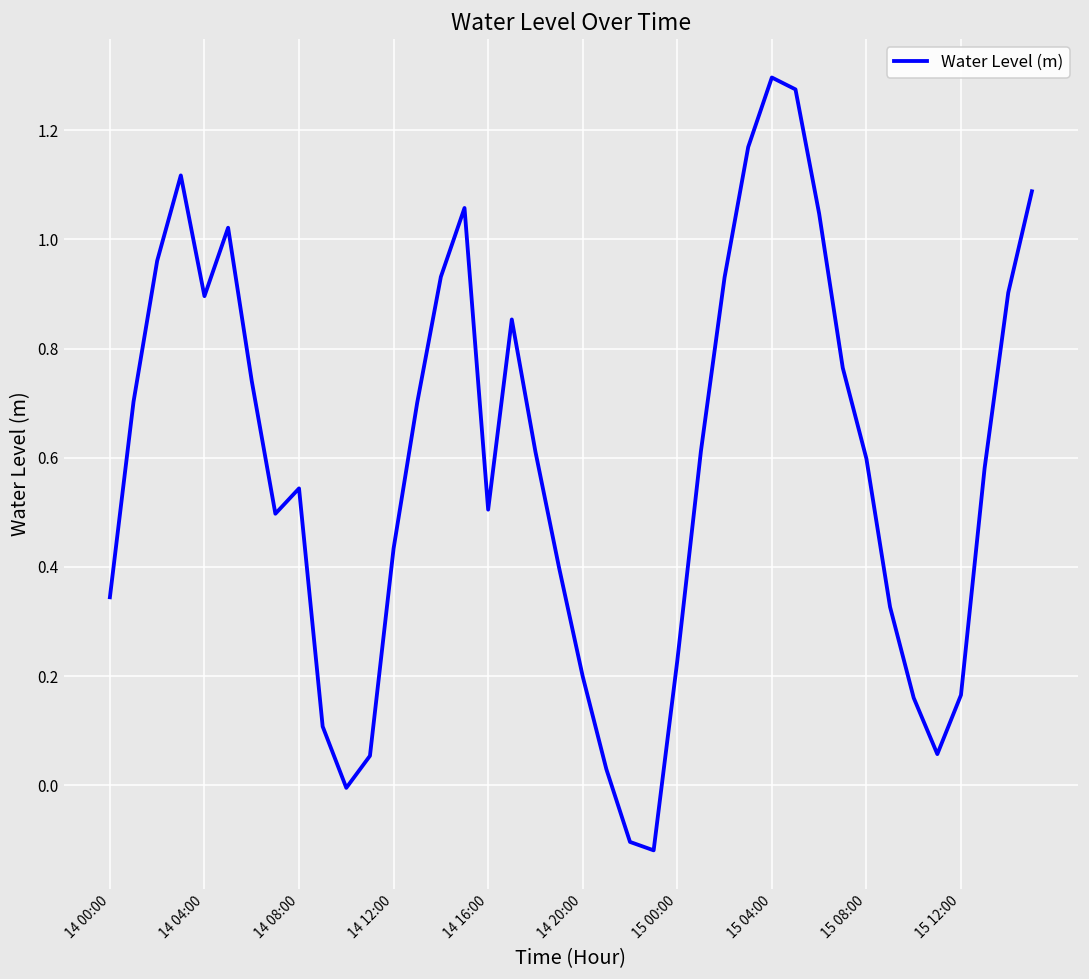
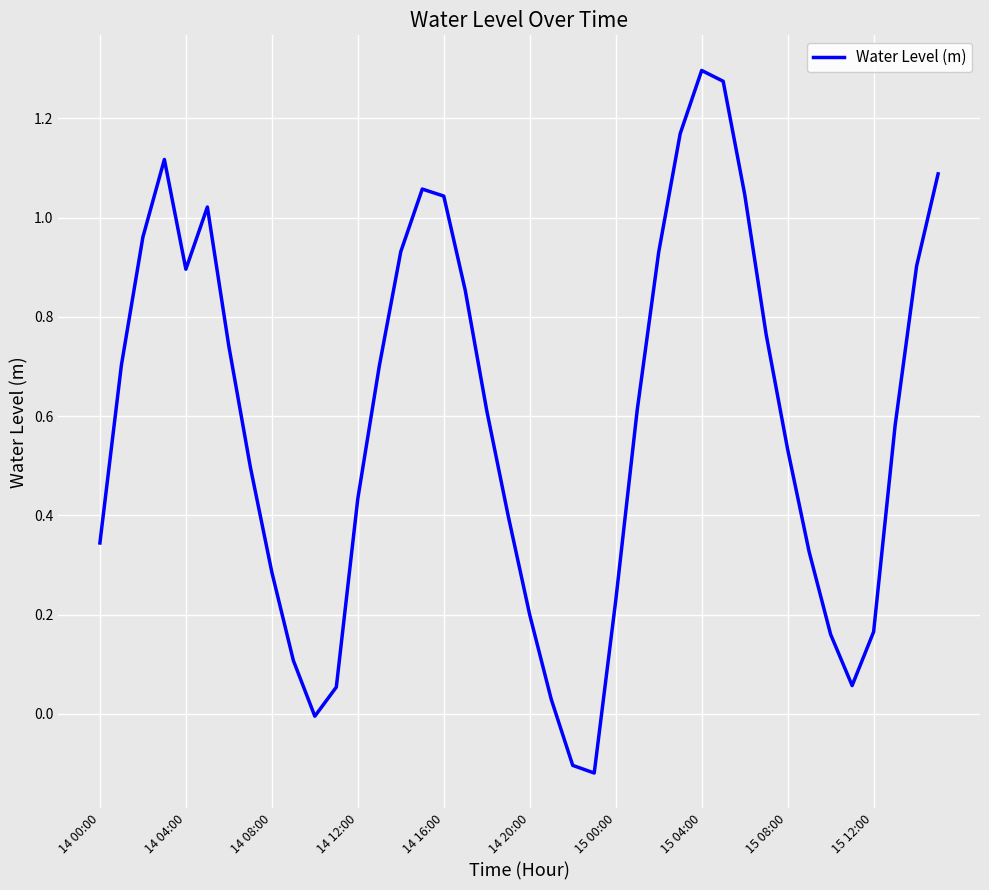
14 08:00: 0.54 -> 0.29
14 16:00: 0.50 -> 1.04
15 08:00: 0.60 -> 0.53
